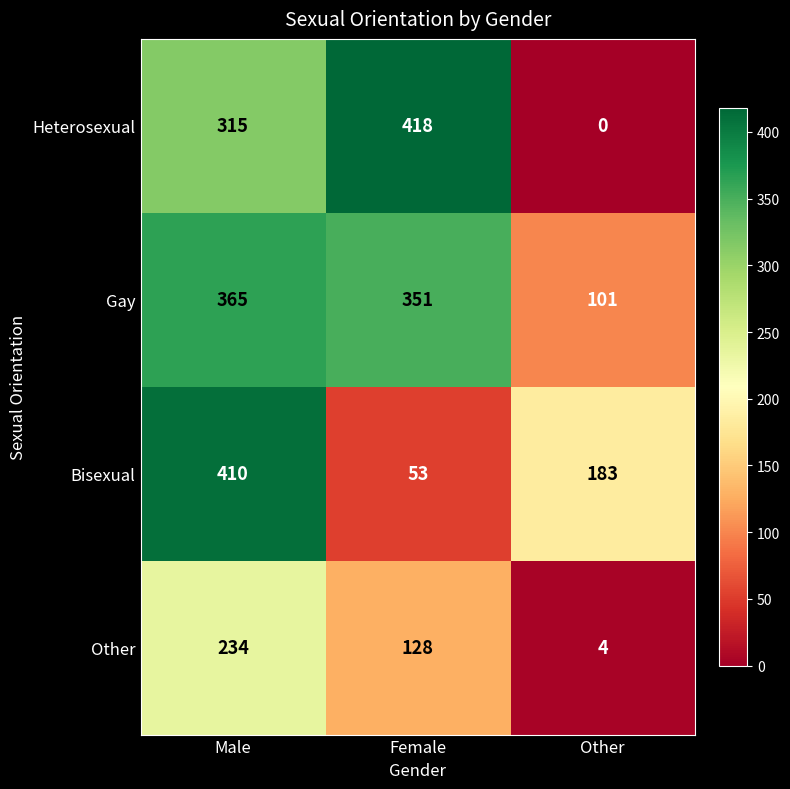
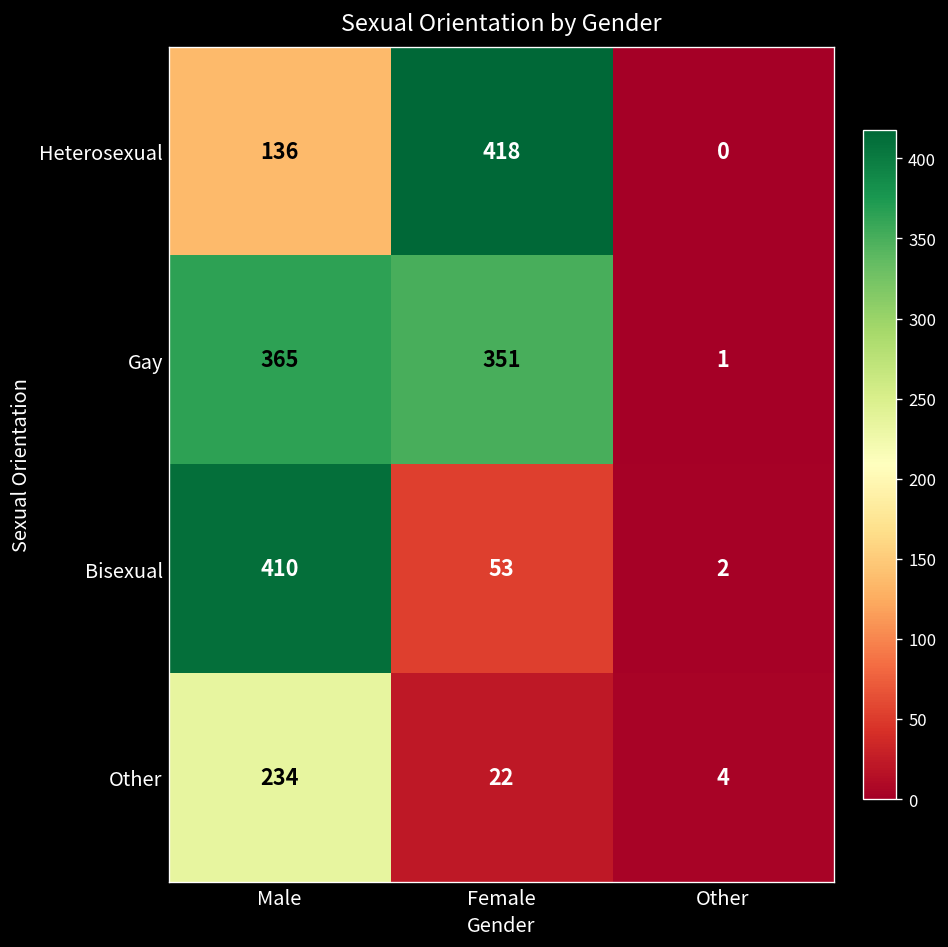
Heterosexual, Male: 315 -> 136
Gay, Other: 101 -> 1
Bisexual, Other: 183 -> 2
Other, Female: 128 -> 22
